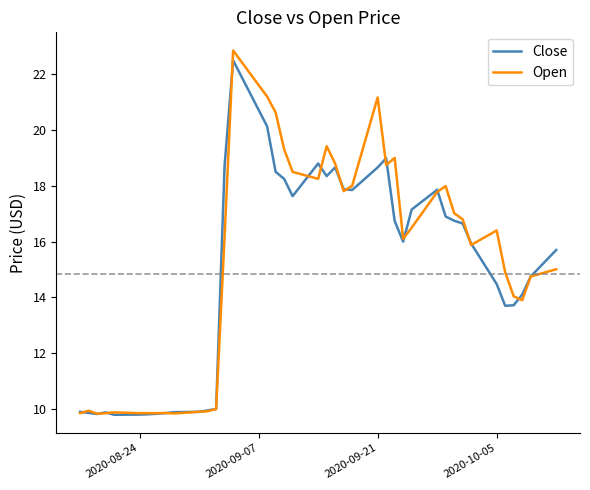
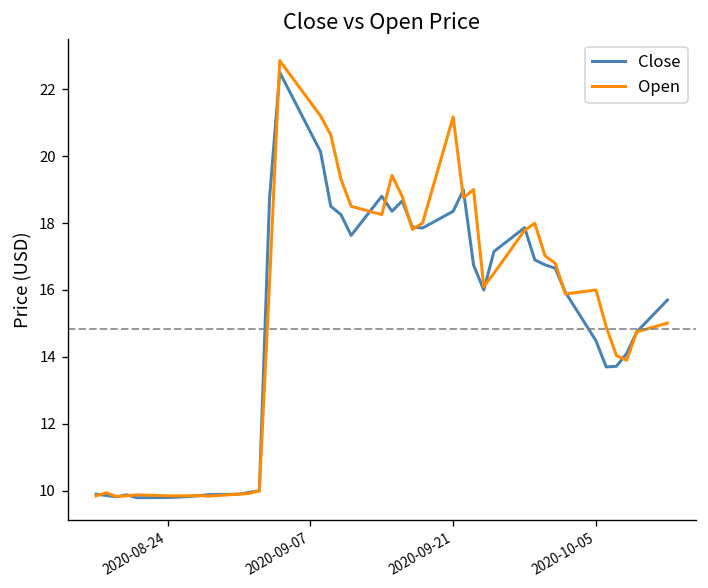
Close, 2020-09-21: 18.7 -> 18.4
Open, 2020-10-05: 16.4 -> 16.0
